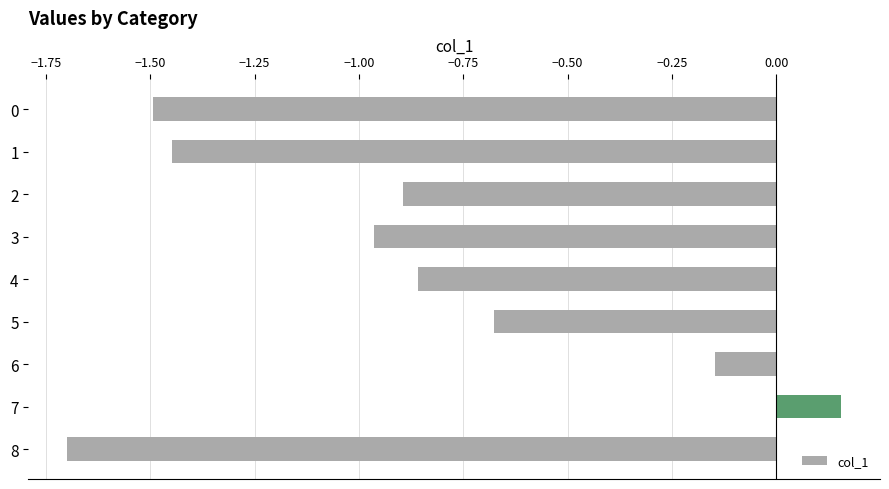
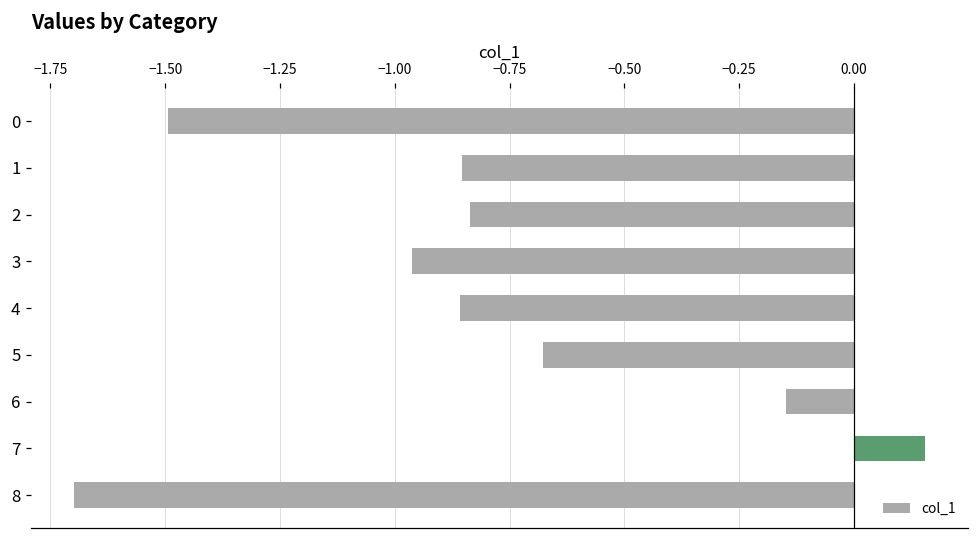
1: -1.45 -> -0.85
2: -0.89 -> -0.84
